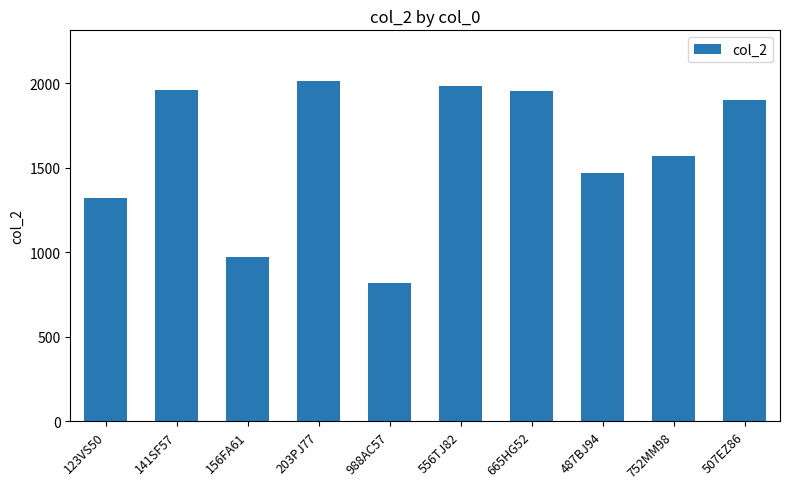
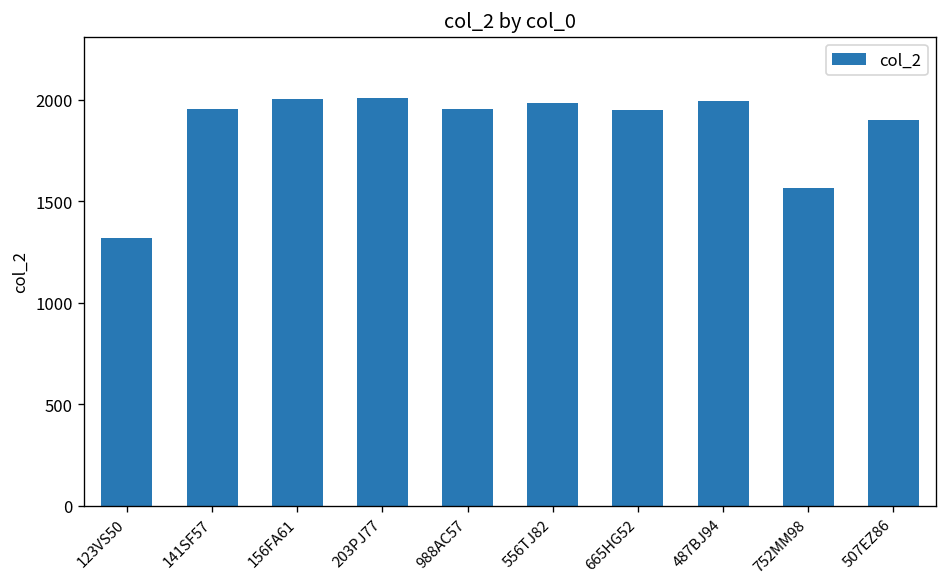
156FA61: 970 -> 2010
988AC57: 820 -> 1960
487BJ94: 1470 -> 1990
